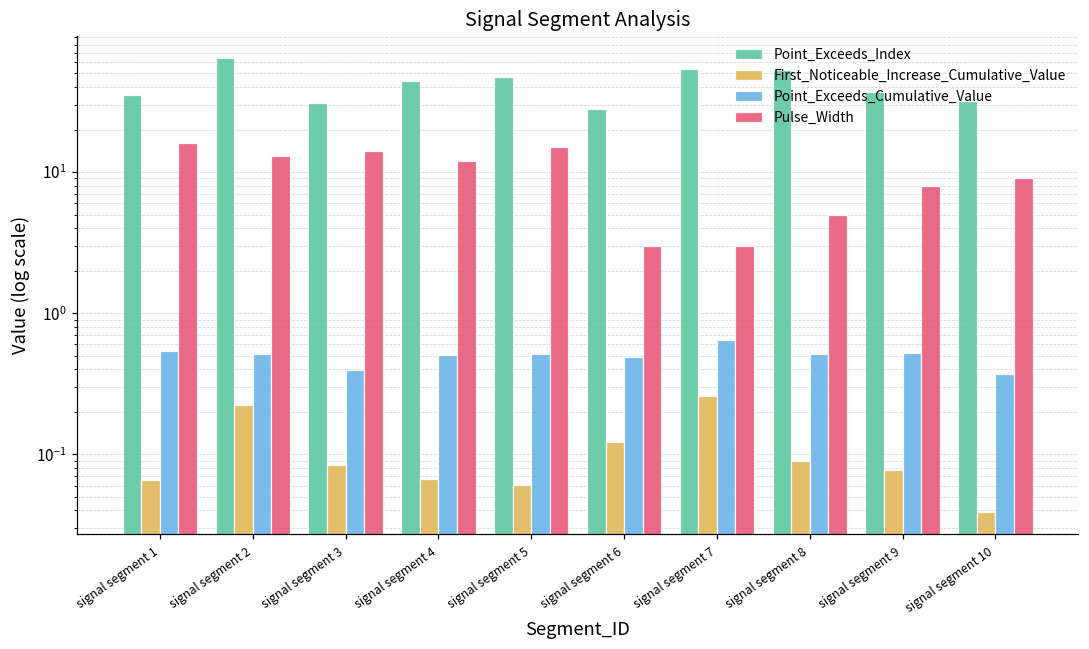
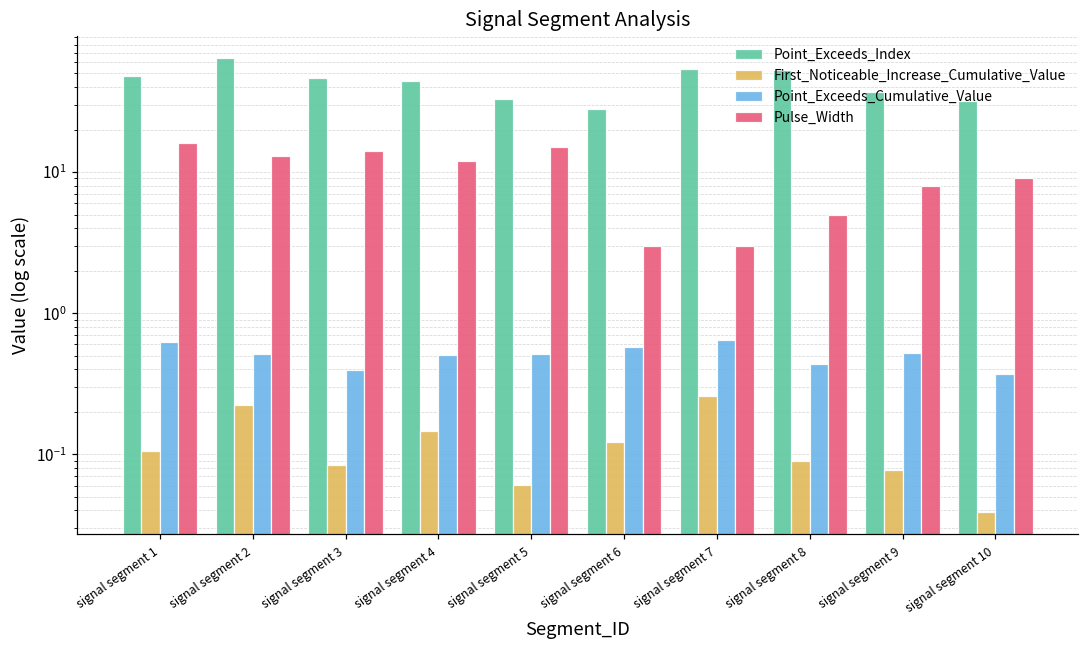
Point_Exceeds_Index, signal segment 1: 35 -> 48
First_Noticeable_Increase_Cumulative_Value, signal segment 1: 0.07 -> 0.11
Point_Exceeds_Cumulative_Value, signal segment 1: 0.54 -> 0.6
Point_Exceeds_Index, signal segment 3: 31 -> 46
First_Noticeable_Increase_Cumulative_Value, signal segment 4: 0.07 -> 0.15
Point_Exceeds_Index, signal segment 5: 47 -> 33
Point_Exceeds_Cumulative_Value, signal segment 6: 0.49 -> 0.6
Point_Exceeds_Cumulative_Value, signal segment 8: 0.51 -> 0.44
